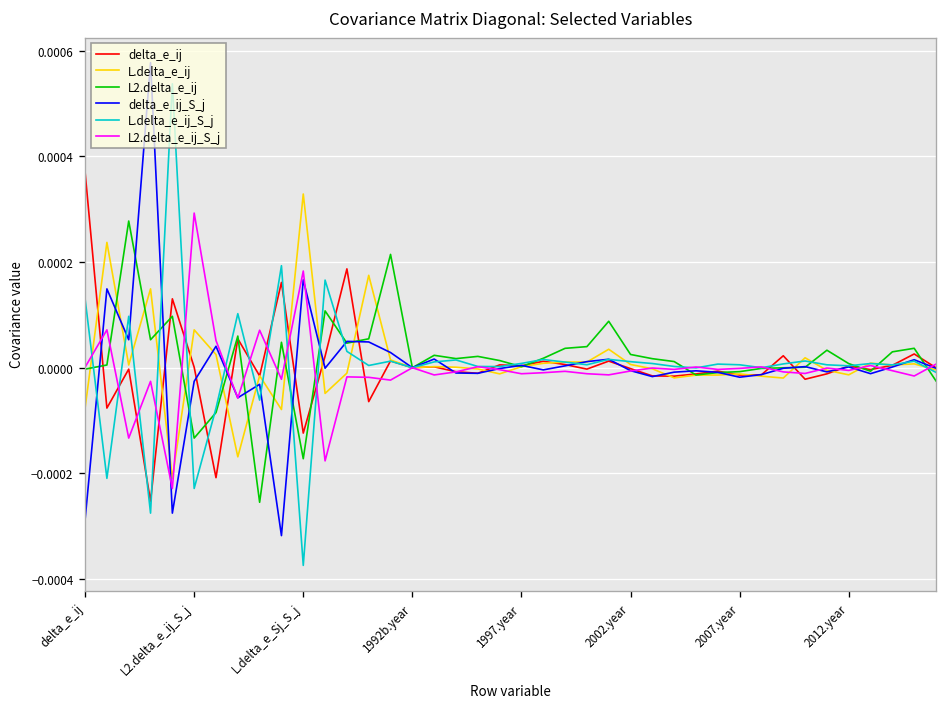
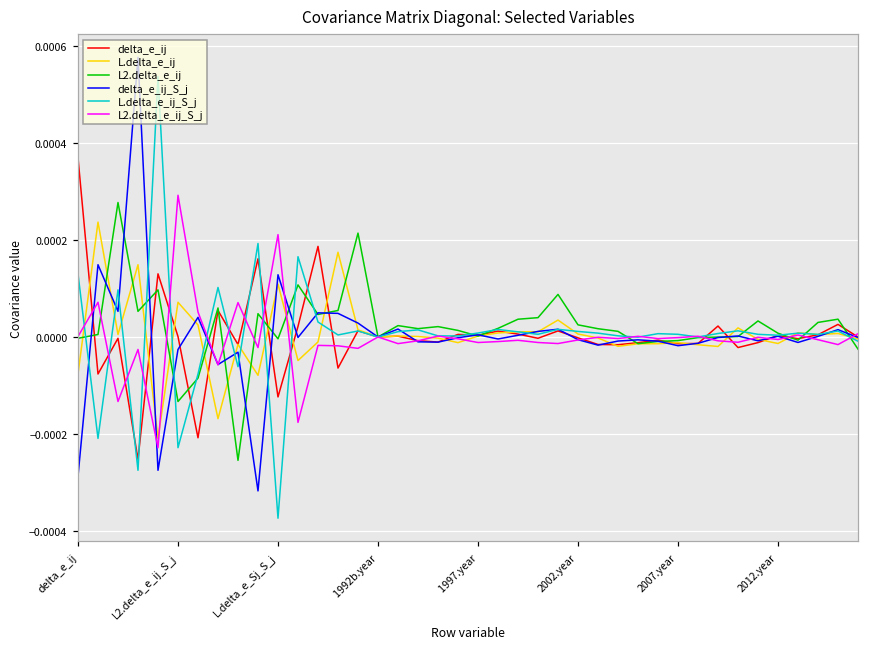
L.delta_e_ij, L.delta_e_Sj_S_j: 0.00033 -> 0.00011
L2.delta_e_ij, L.delta_e_Sj_S_j: -0.00017 -> 0.00000
delta_e_ij_S_j, L.delta_e_Sj_S_j: 0.00017 -> 0.00013
L2.delta_e_ij_S_j, L.delta_e_Sj_S_j: 0.00018 -> 0.00021
